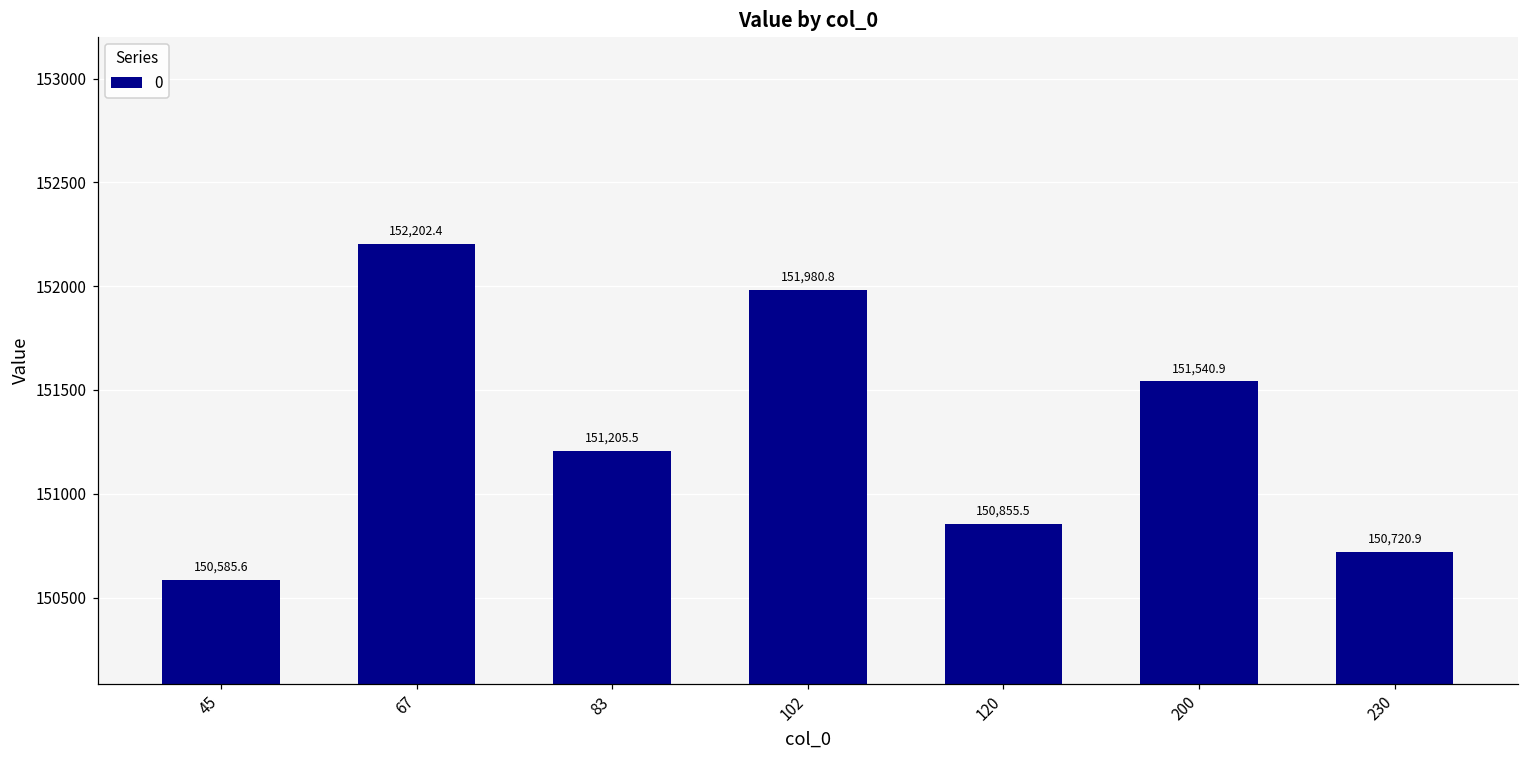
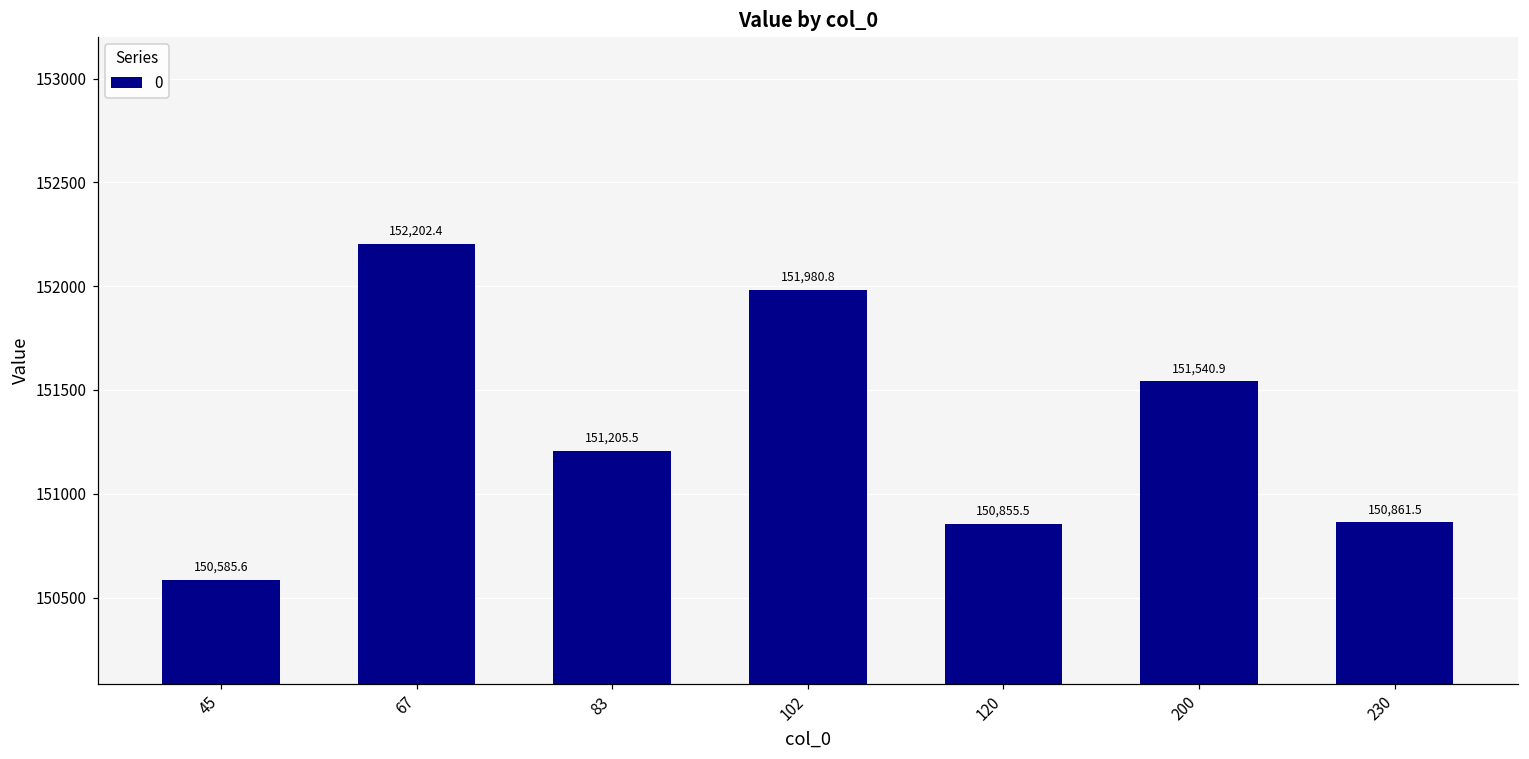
230: 150,720.9 -> 150,861.5
